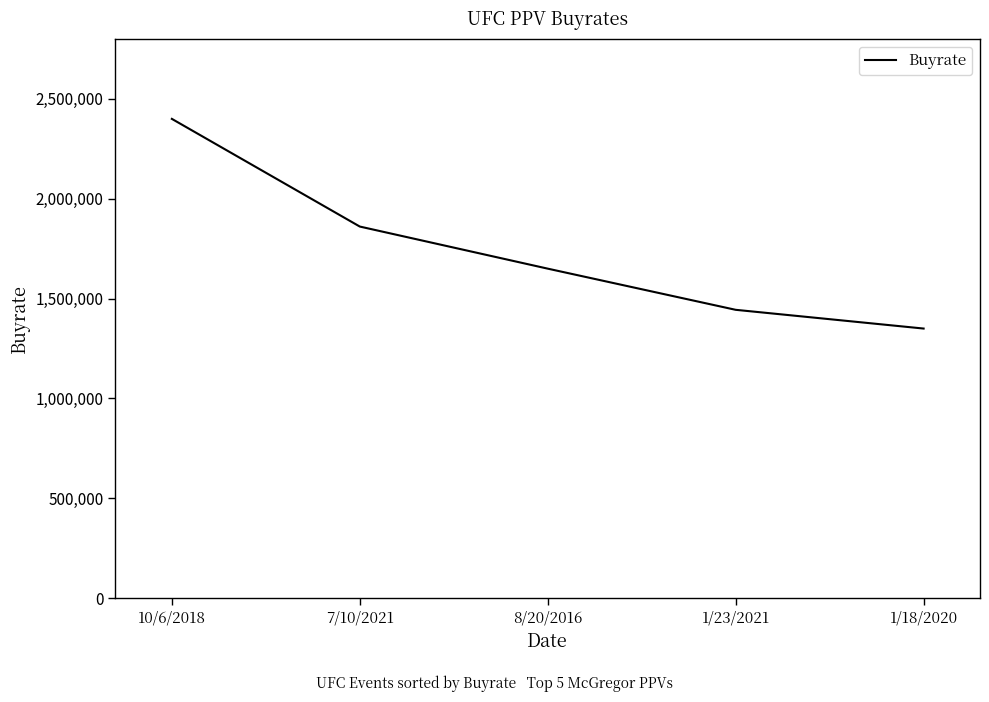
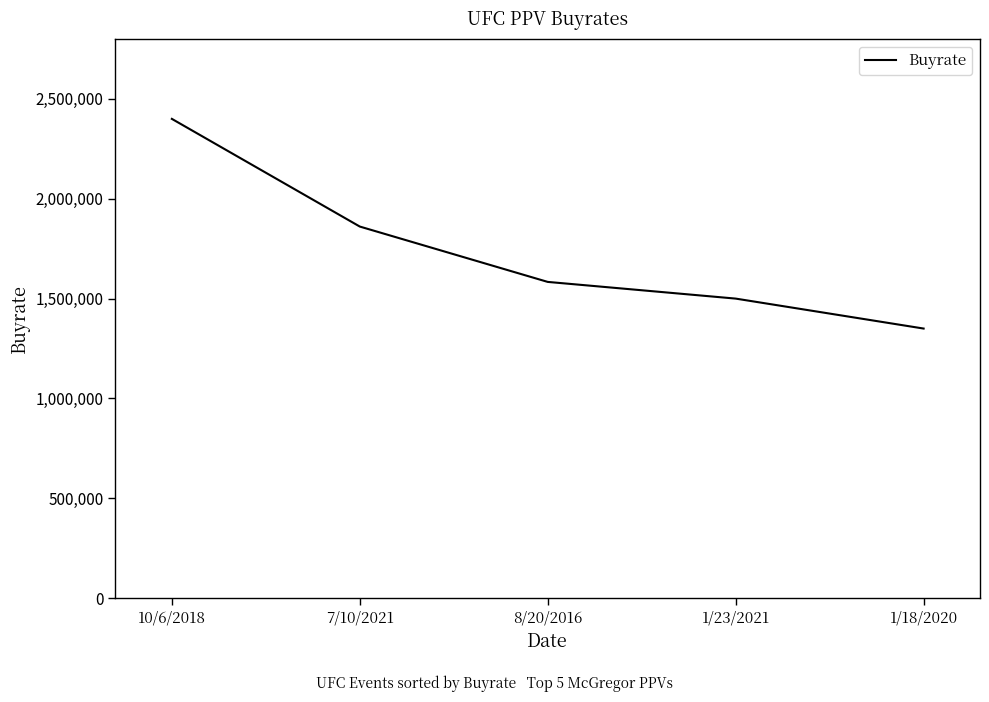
8/20/2016: 1,650,000 -> 1,580,000
1/23/2021: 1,440,000 -> 1,500,000
